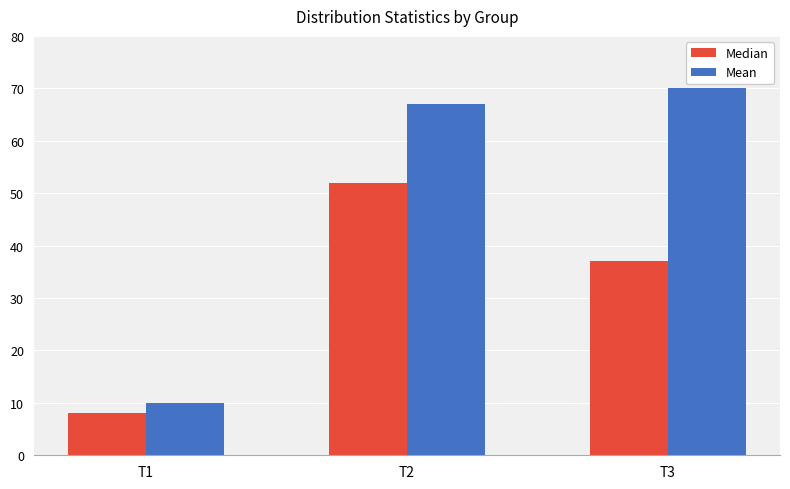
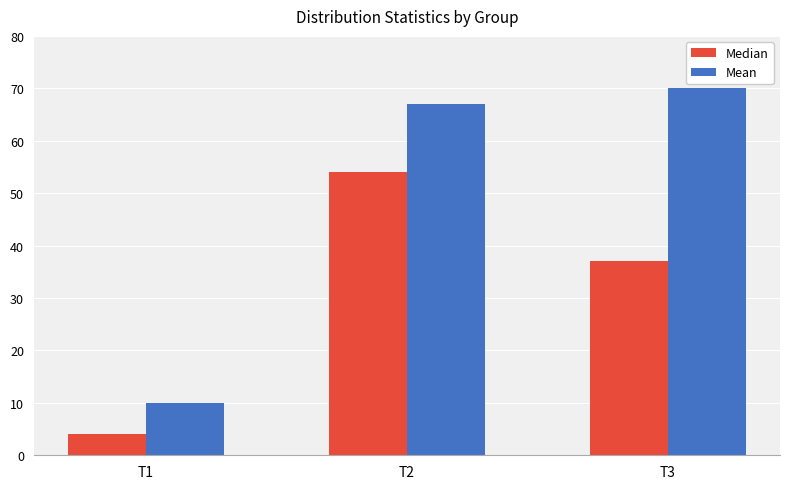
Median, T1: 8 -> 4
Median, T2: 52 -> 54
